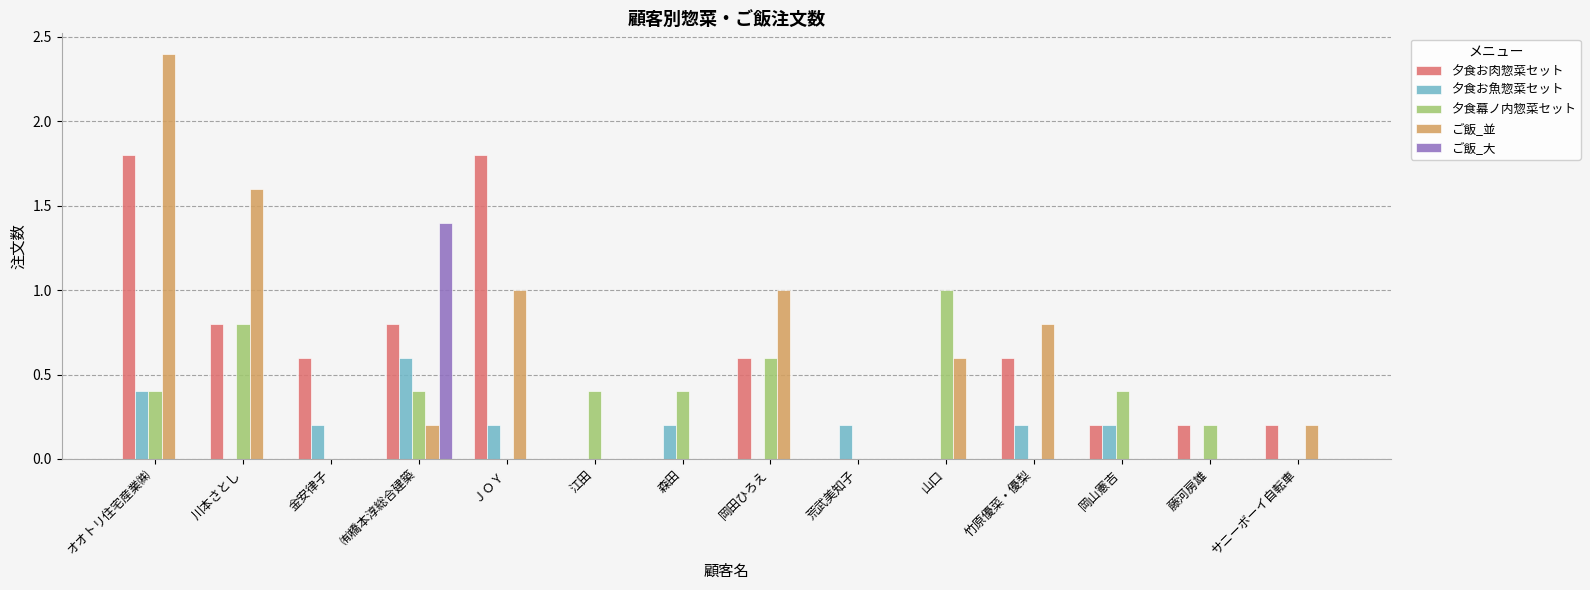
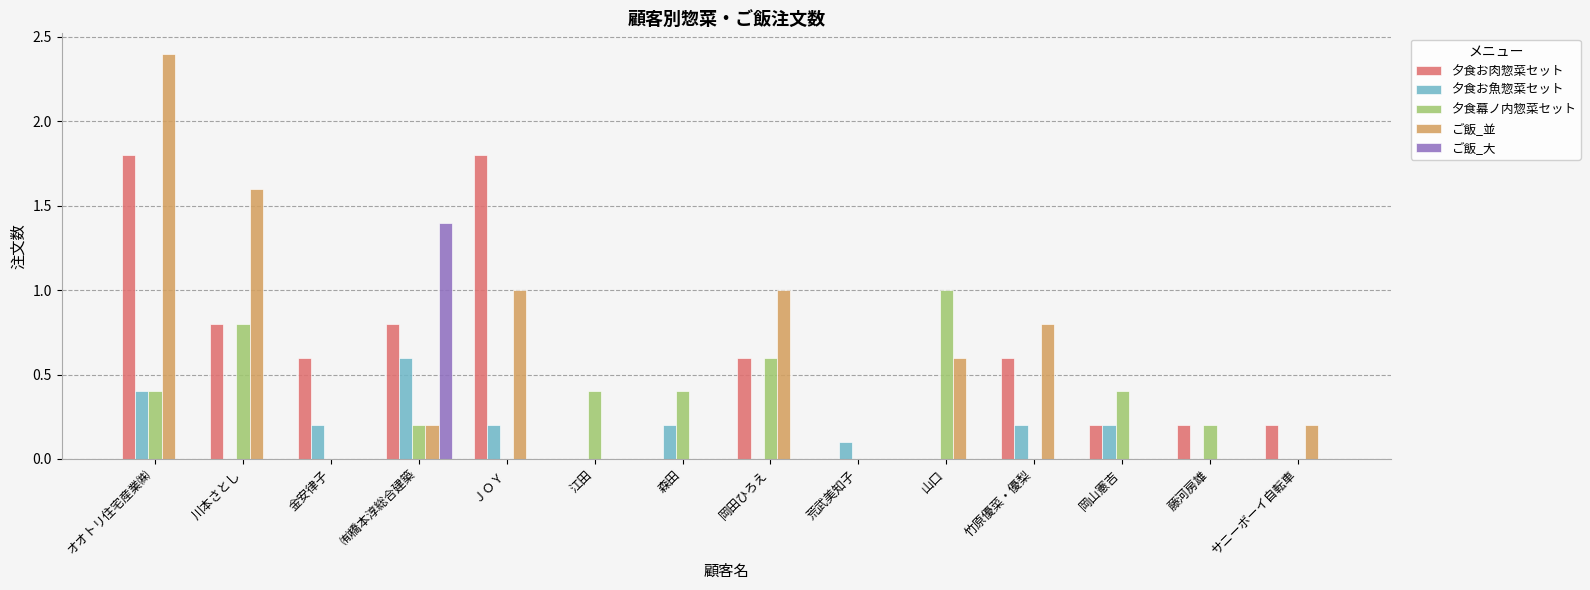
夕食幕ノ内惣菜セット, ㈲橋本淳総合建築: 0.4 -> 0.2
夕食お魚惣菜セット, 荒武美知子: 0.2 -> 0.1
